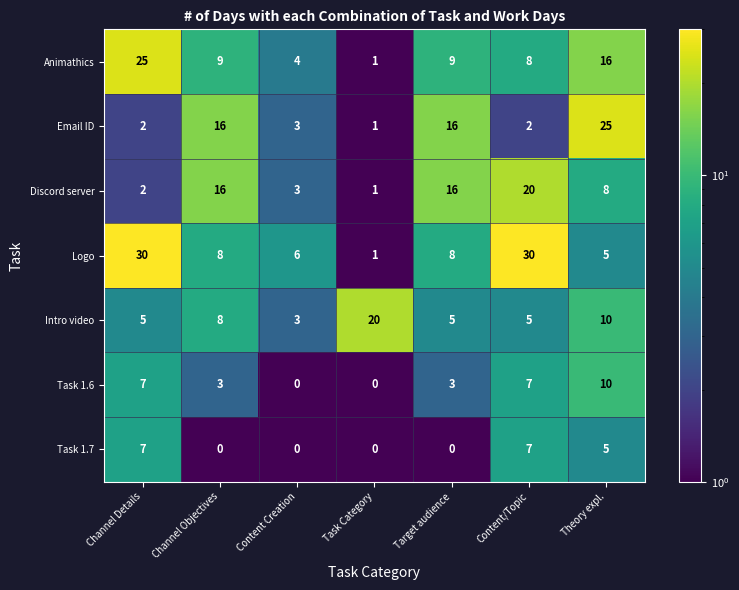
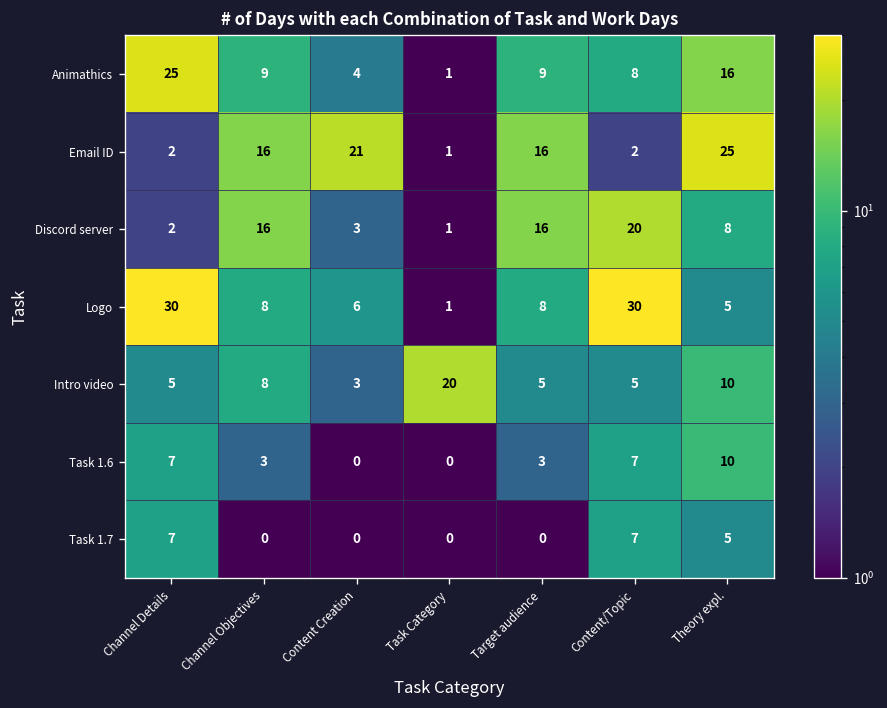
Email ID, Content Creation: 3 -> 21
